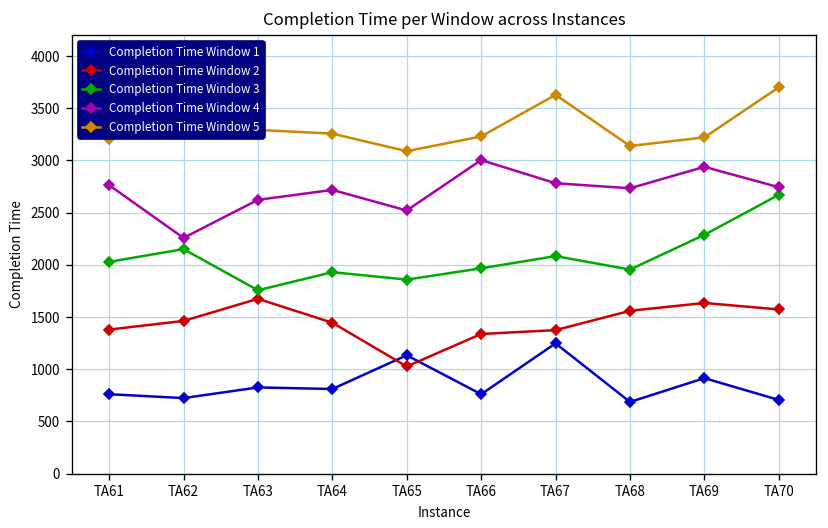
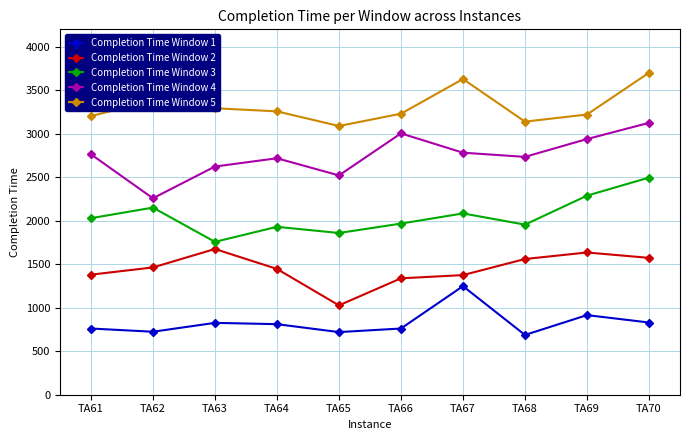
Completion Time Window 1, TA65: 1100 -> 700
Completion Time Window 1, TA70: 700 -> 800
Completion Time Window 3, TA70: 2700 -> 2500
Completion Time Window 4, TA70: 2700 -> 3100
